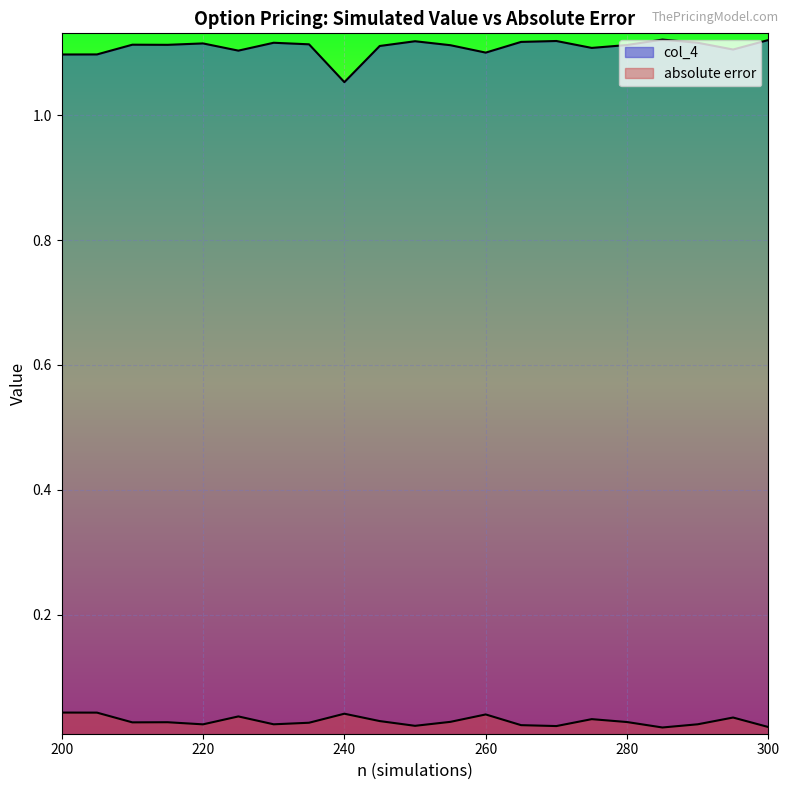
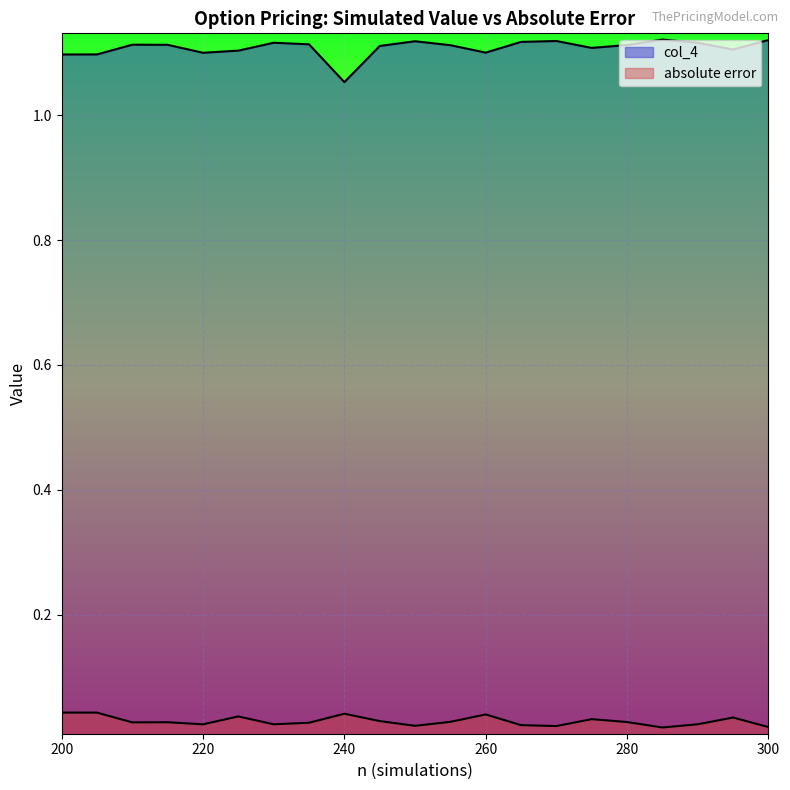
col_4, 220: 1.12 -> 1.10
